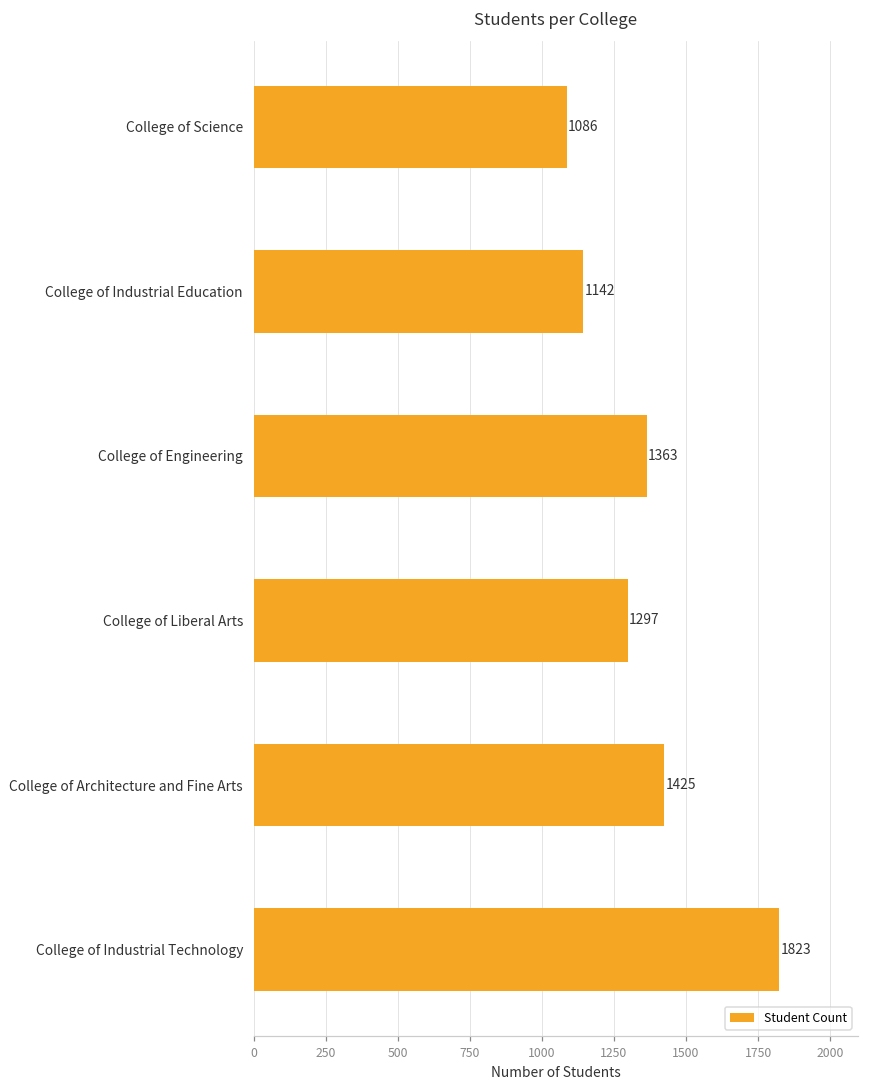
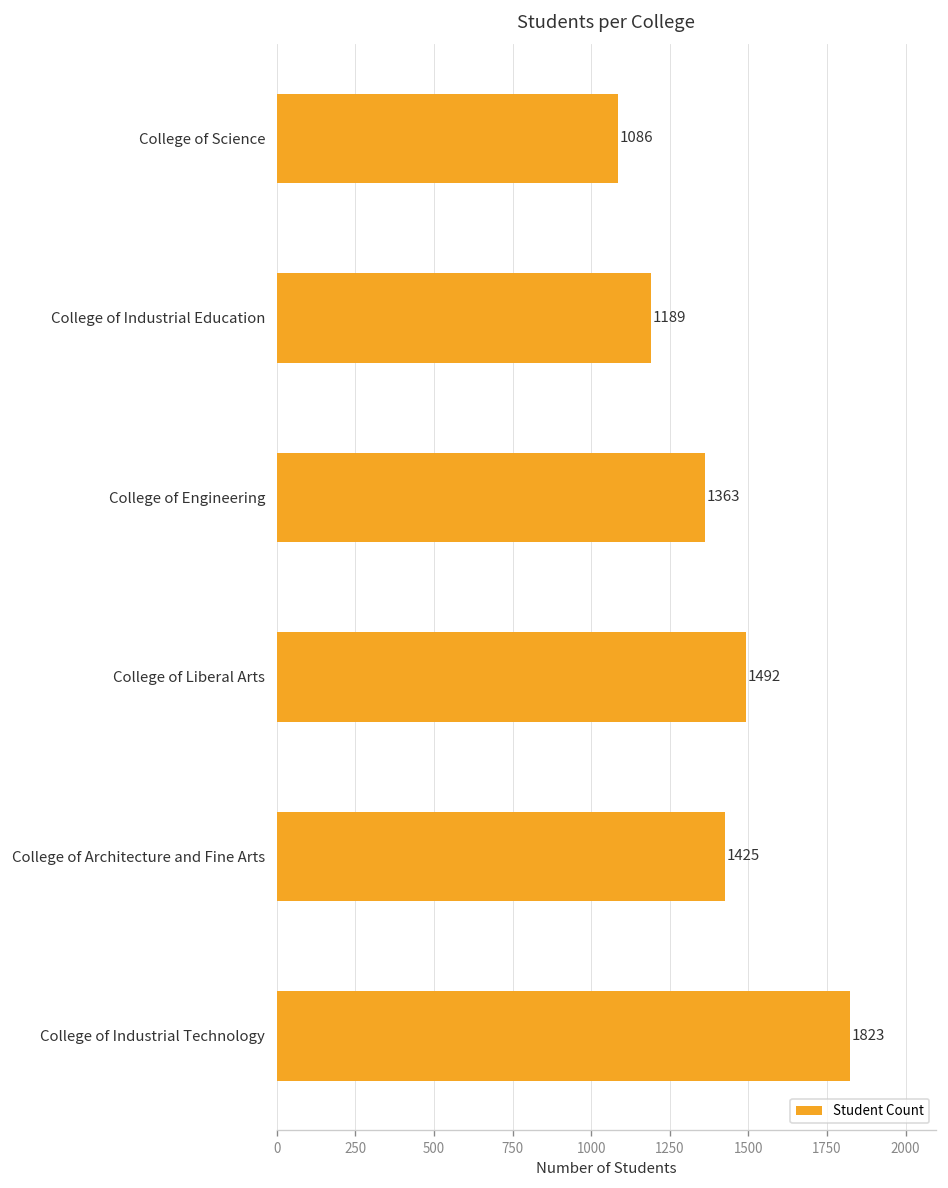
College of Industrial Education: 1142 -> 1189
College of Liberal Arts: 1297 -> 1492
